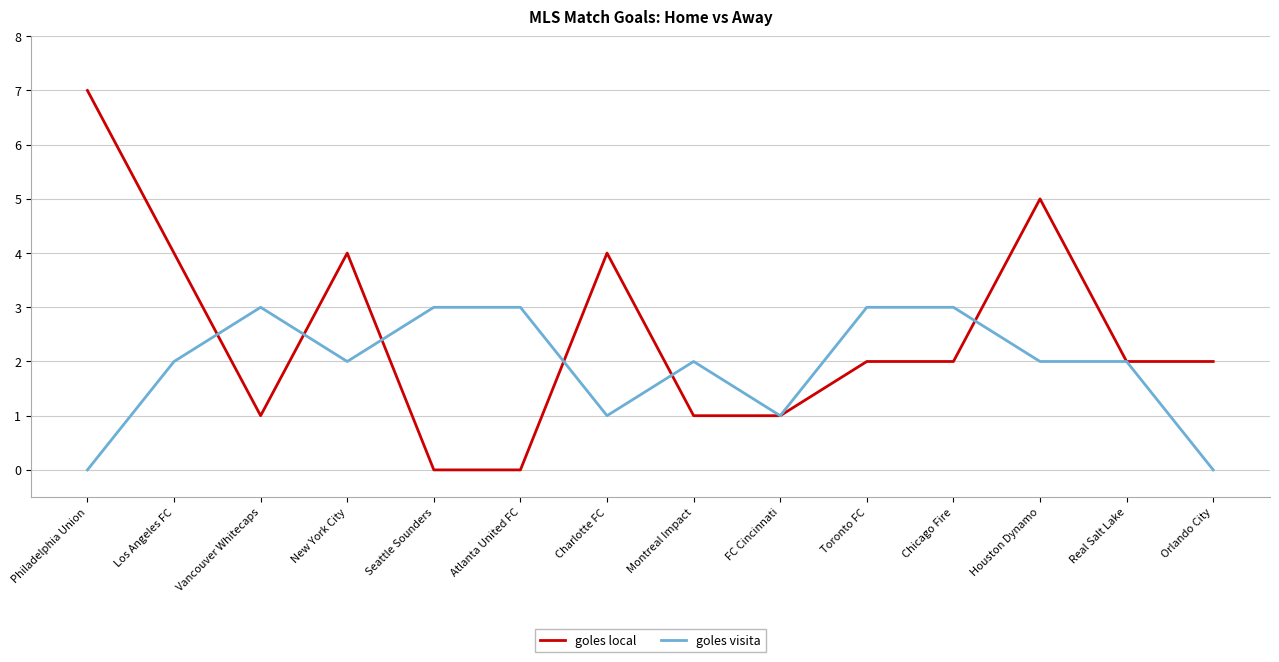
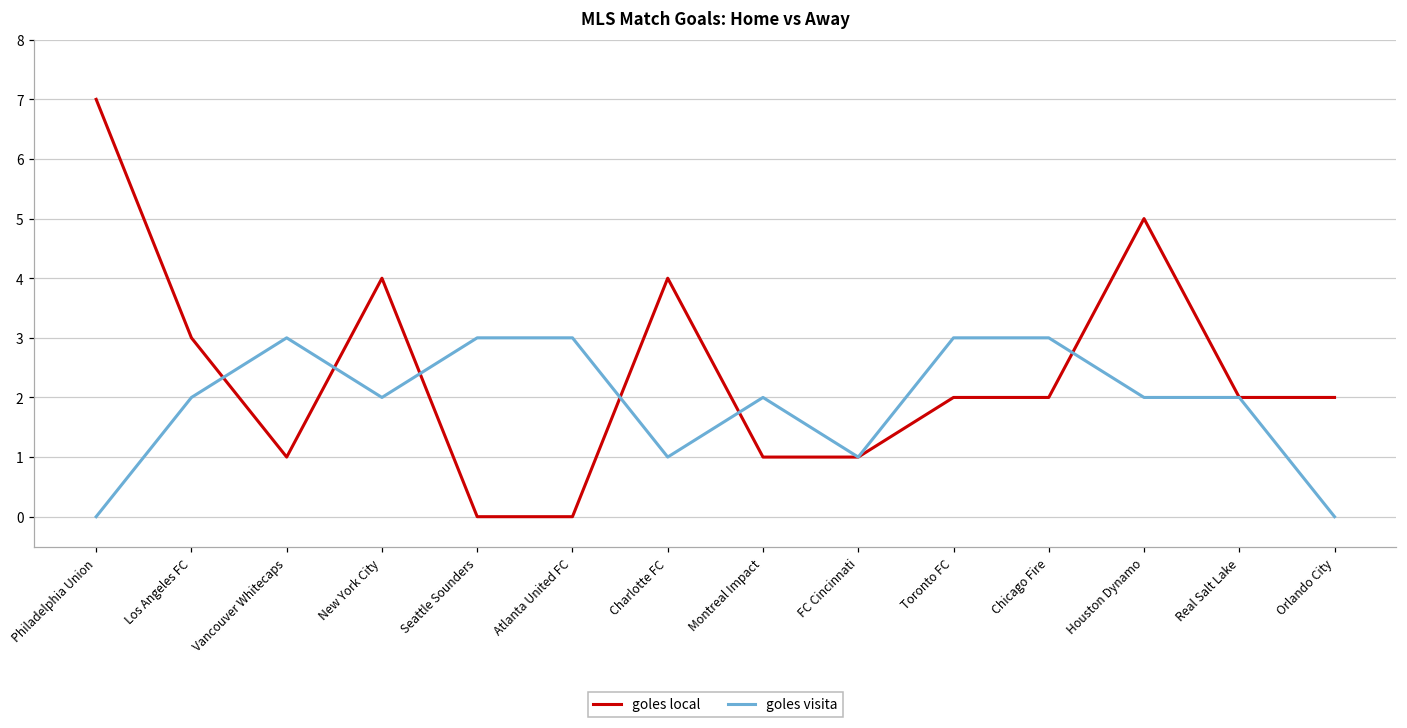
goles local, Los Angeles FC: 4 -> 3
